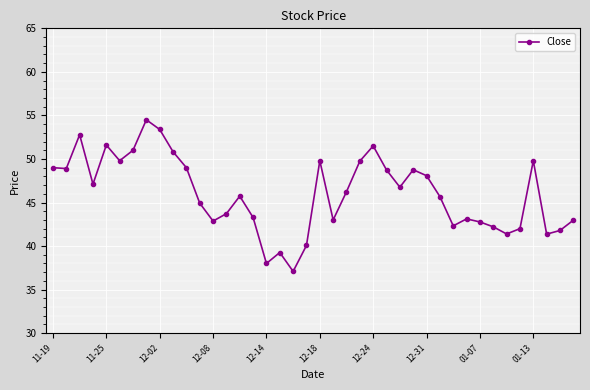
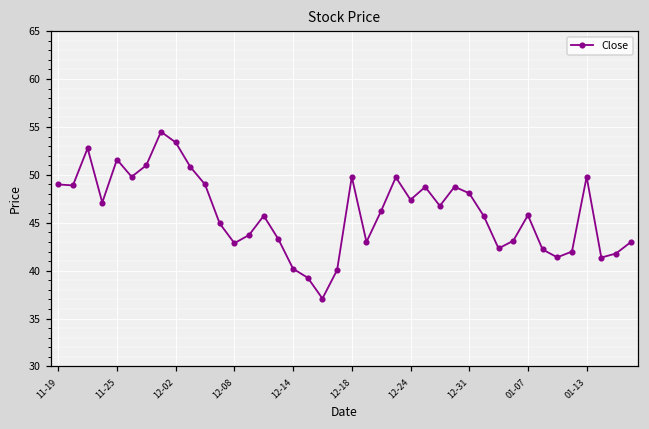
12-14: 38 -> 40
12-24: 52 -> 47
01-07: 43 -> 46
